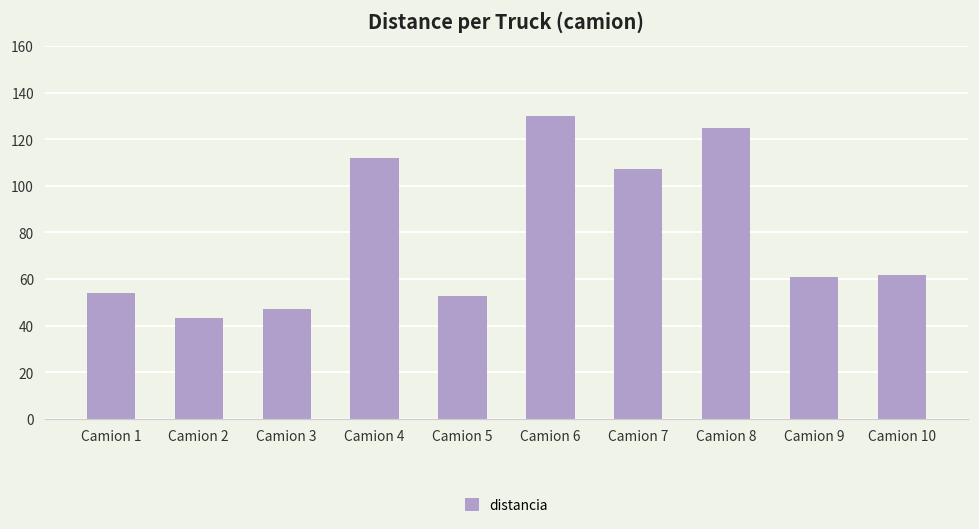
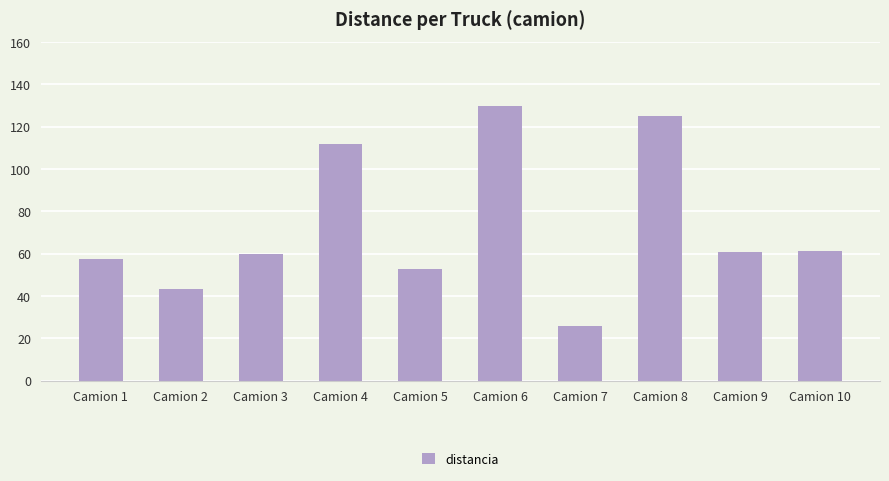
Camion 1: 54 -> 58
Camion 3: 47 -> 60
Camion 7: 107 -> 26
